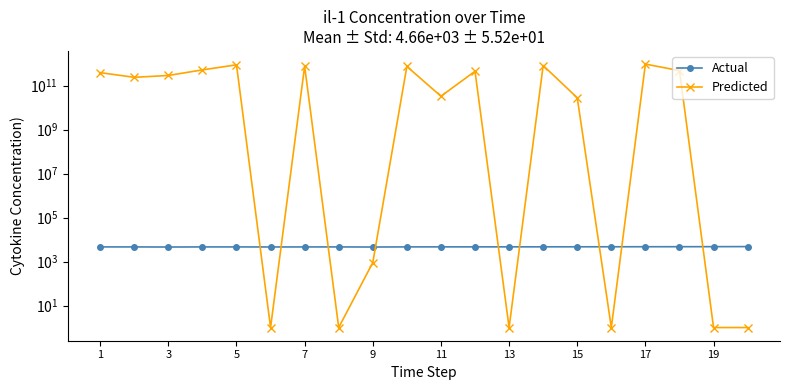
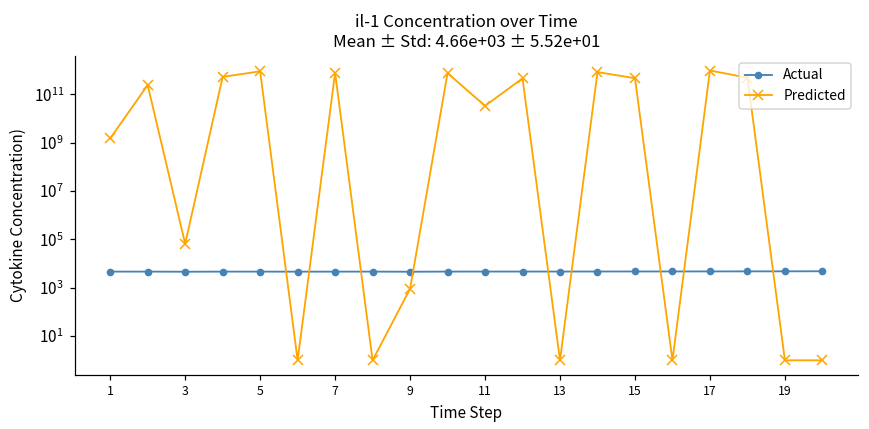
Predicted, 1: 400000000000 -> 1000000000
Predicted, 3: 300000000000 -> 60000
Predicted, 15: 30000000000 -> 500000000000
